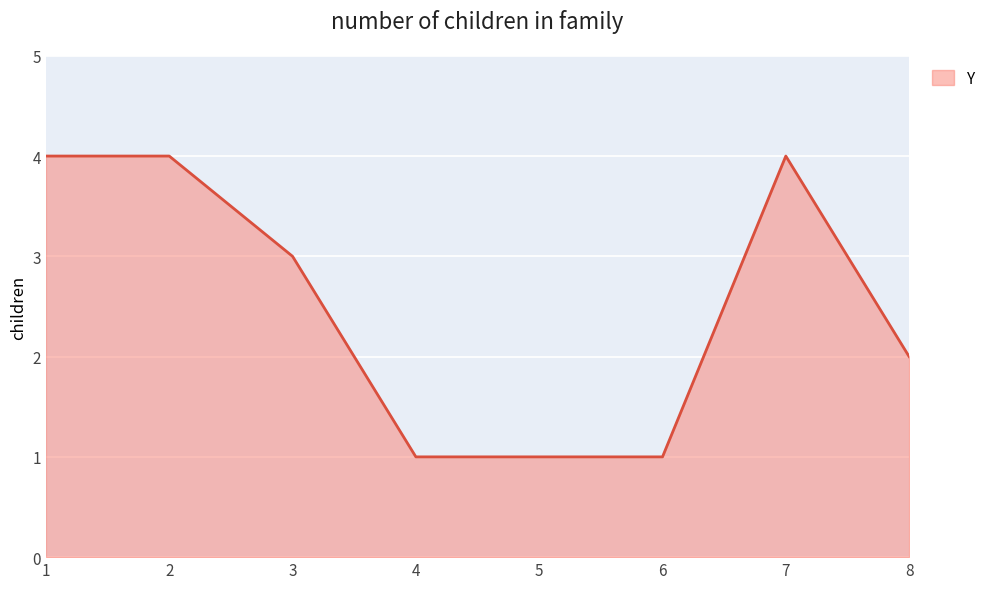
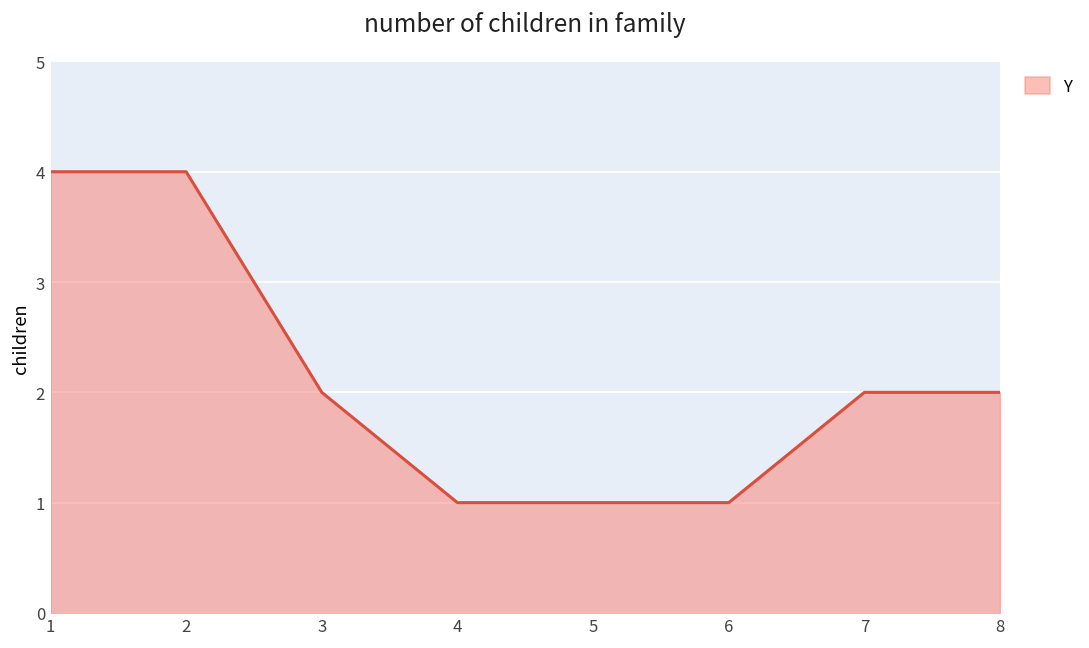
3: 3 -> 2
7: 4 -> 2
